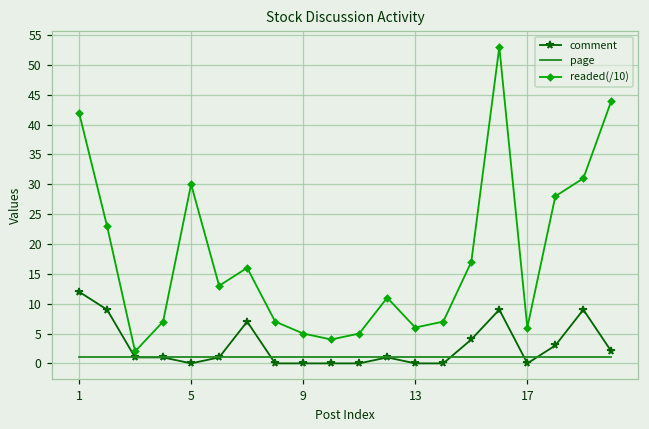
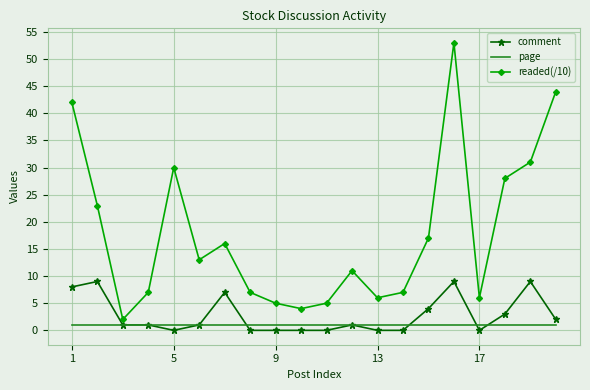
comment, 1: 12 -> 8
